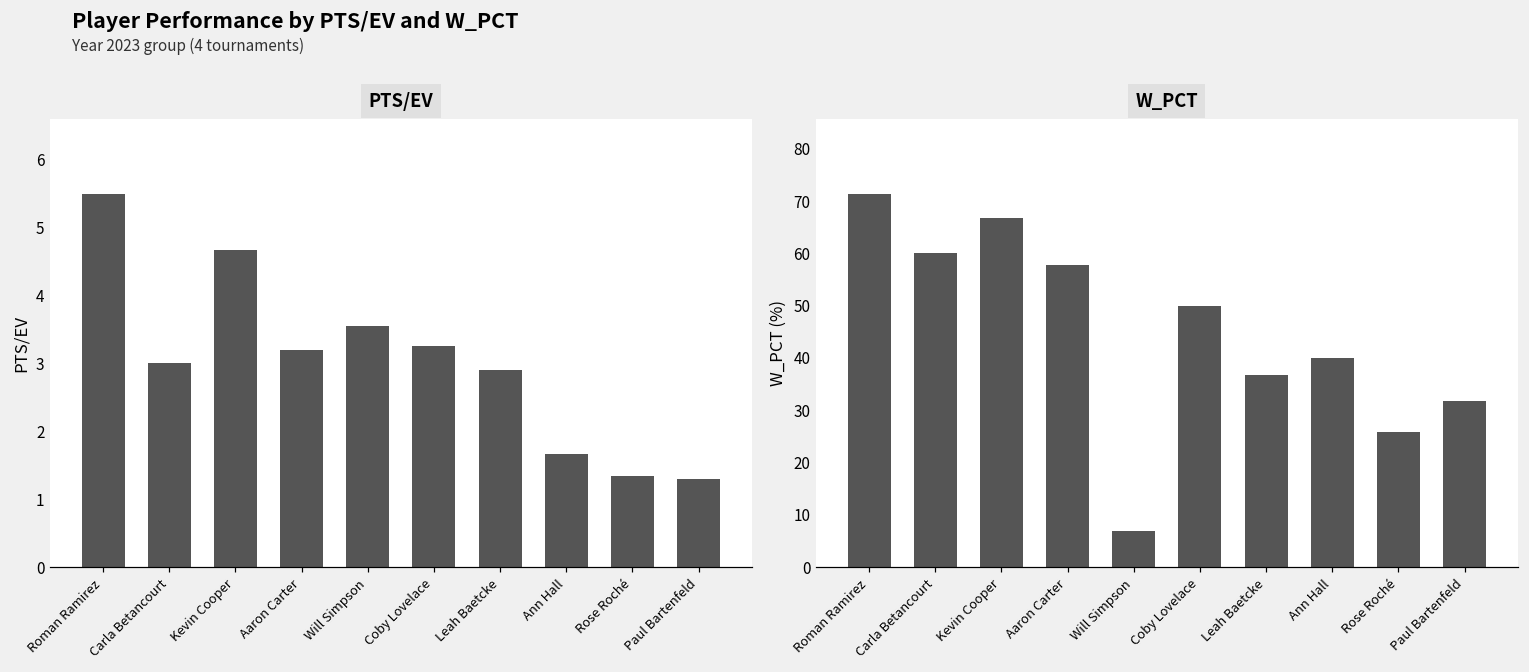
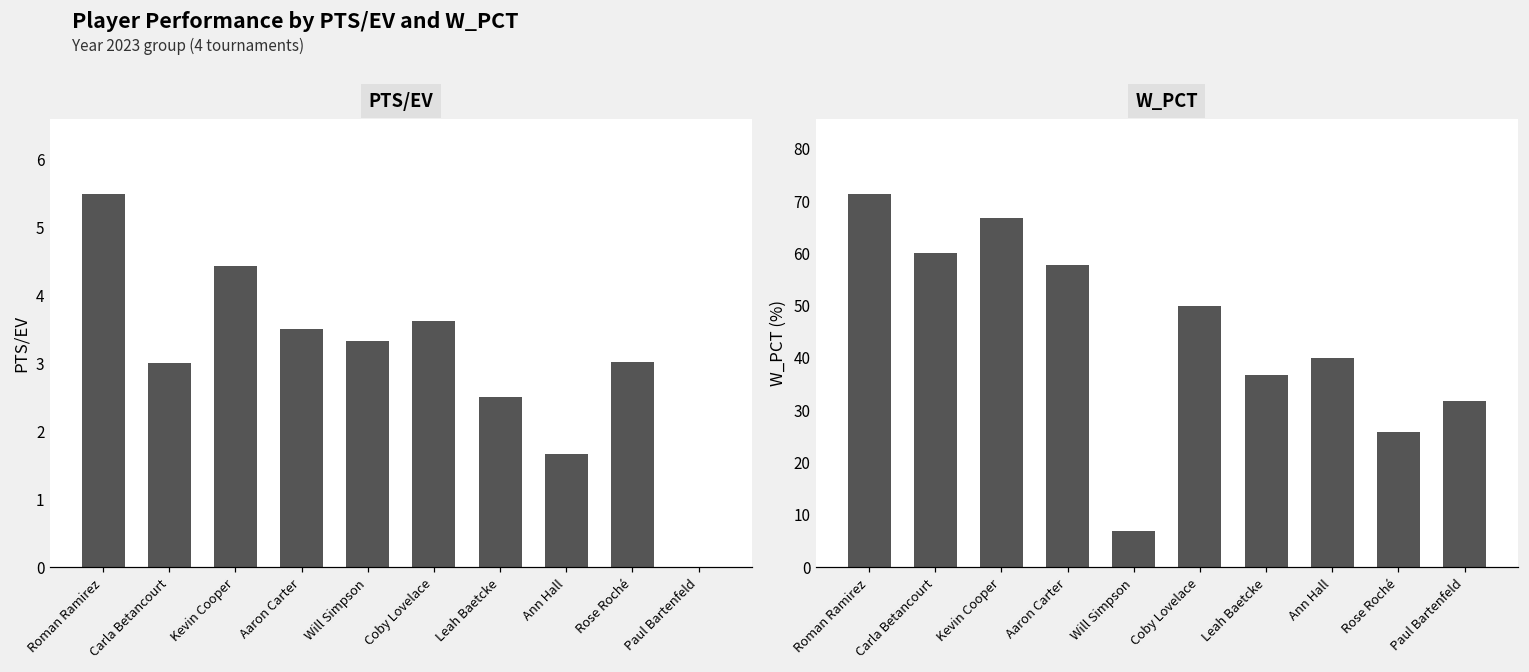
PTS/EV, Kevin Cooper: 4.7 -> 4.4
PTS/EV, Aaron Carter: 3.2 -> 3.5
PTS/EV, Will Simpson: 3.6 -> 3.3
PTS/EV, Coby Lovelace: 3.3 -> 3.6
PTS/EV, Leah Baetcke: 2.9 -> 2.5
PTS/EV, Rose Roché: 1.3 -> 3.0
PTS/EV, Paul Bartenfeld: 1.3 -> 0.0
